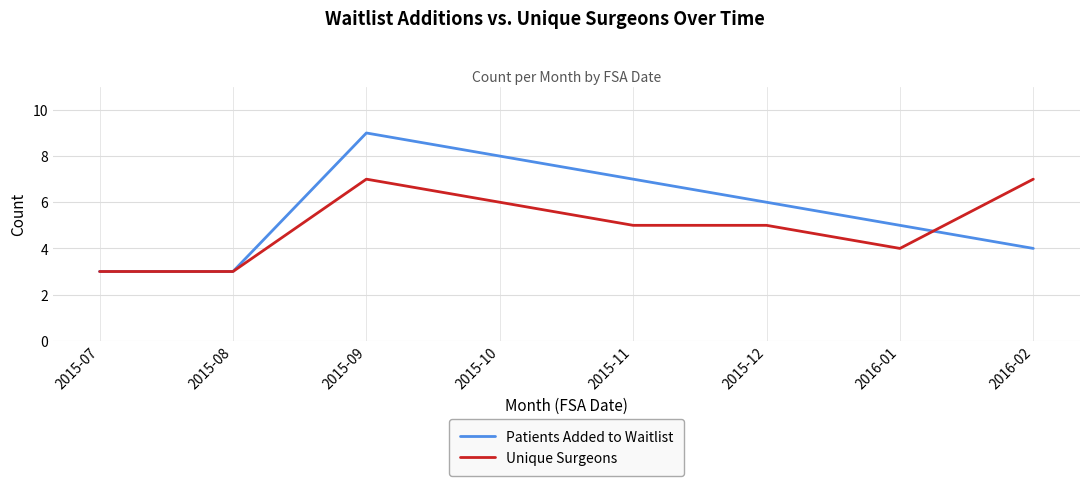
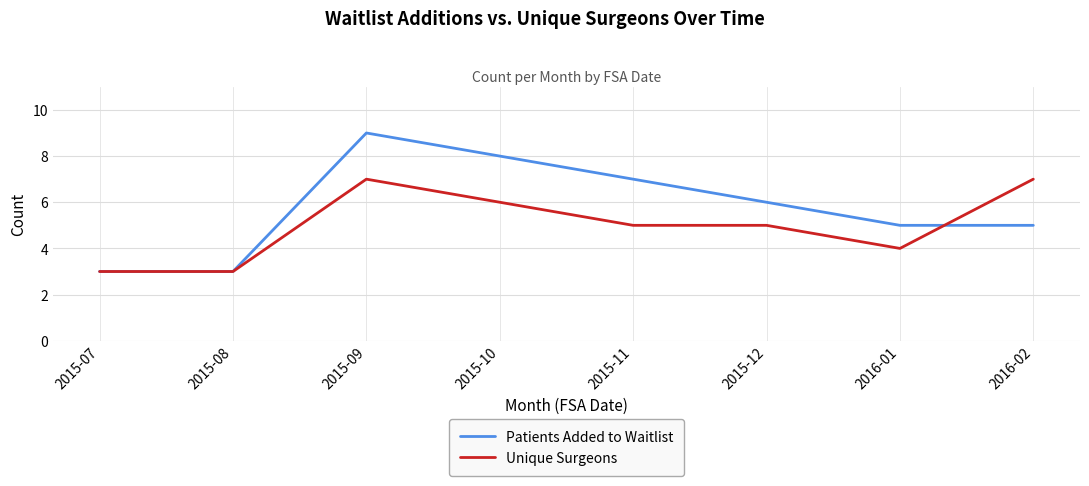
Patients Added to Waitlist, 2016-02: 4 -> 5
